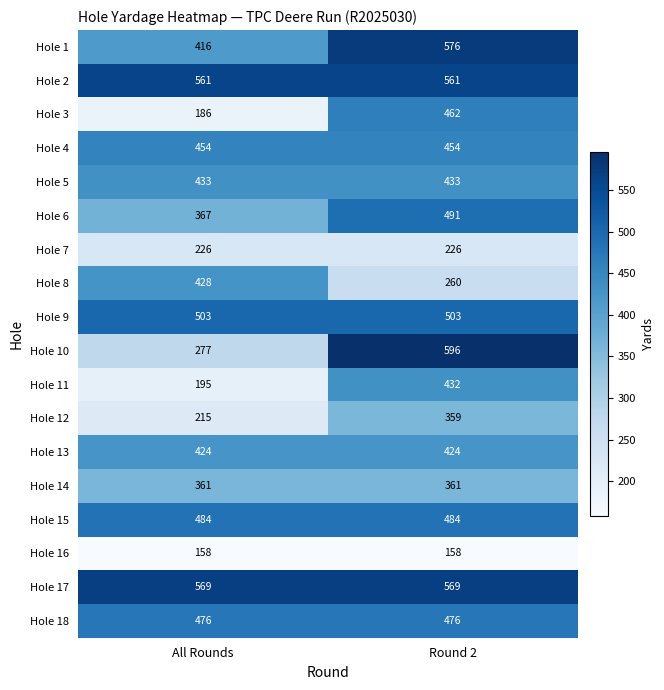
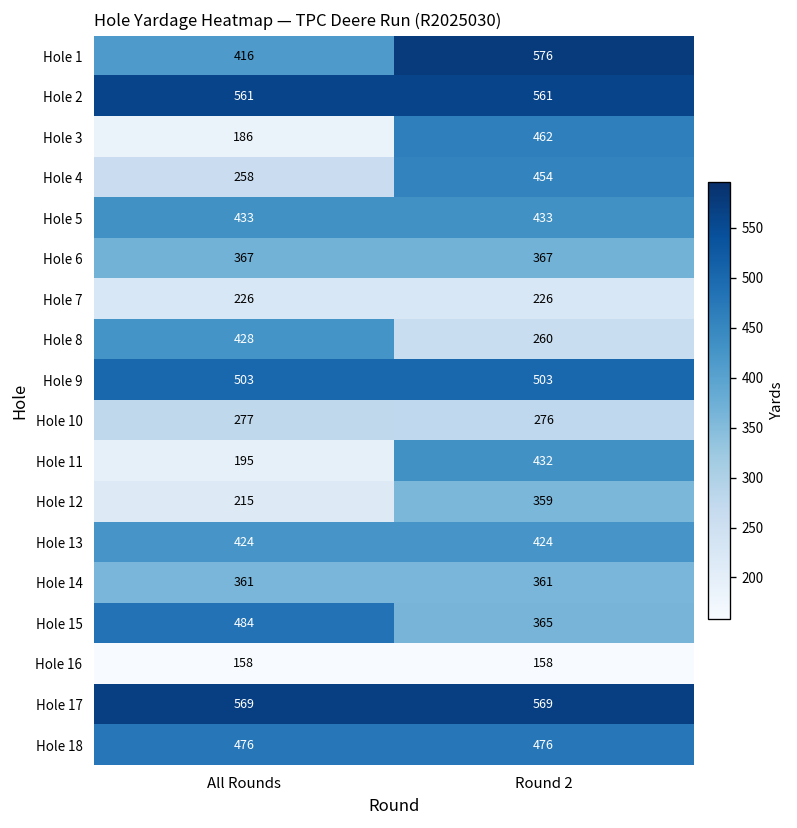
Hole 4, All Rounds: 454 -> 258
Hole 6, Round 2: 491 -> 367
Hole 10, Round 2: 596 -> 276
Hole 15, Round 2: 484 -> 365
